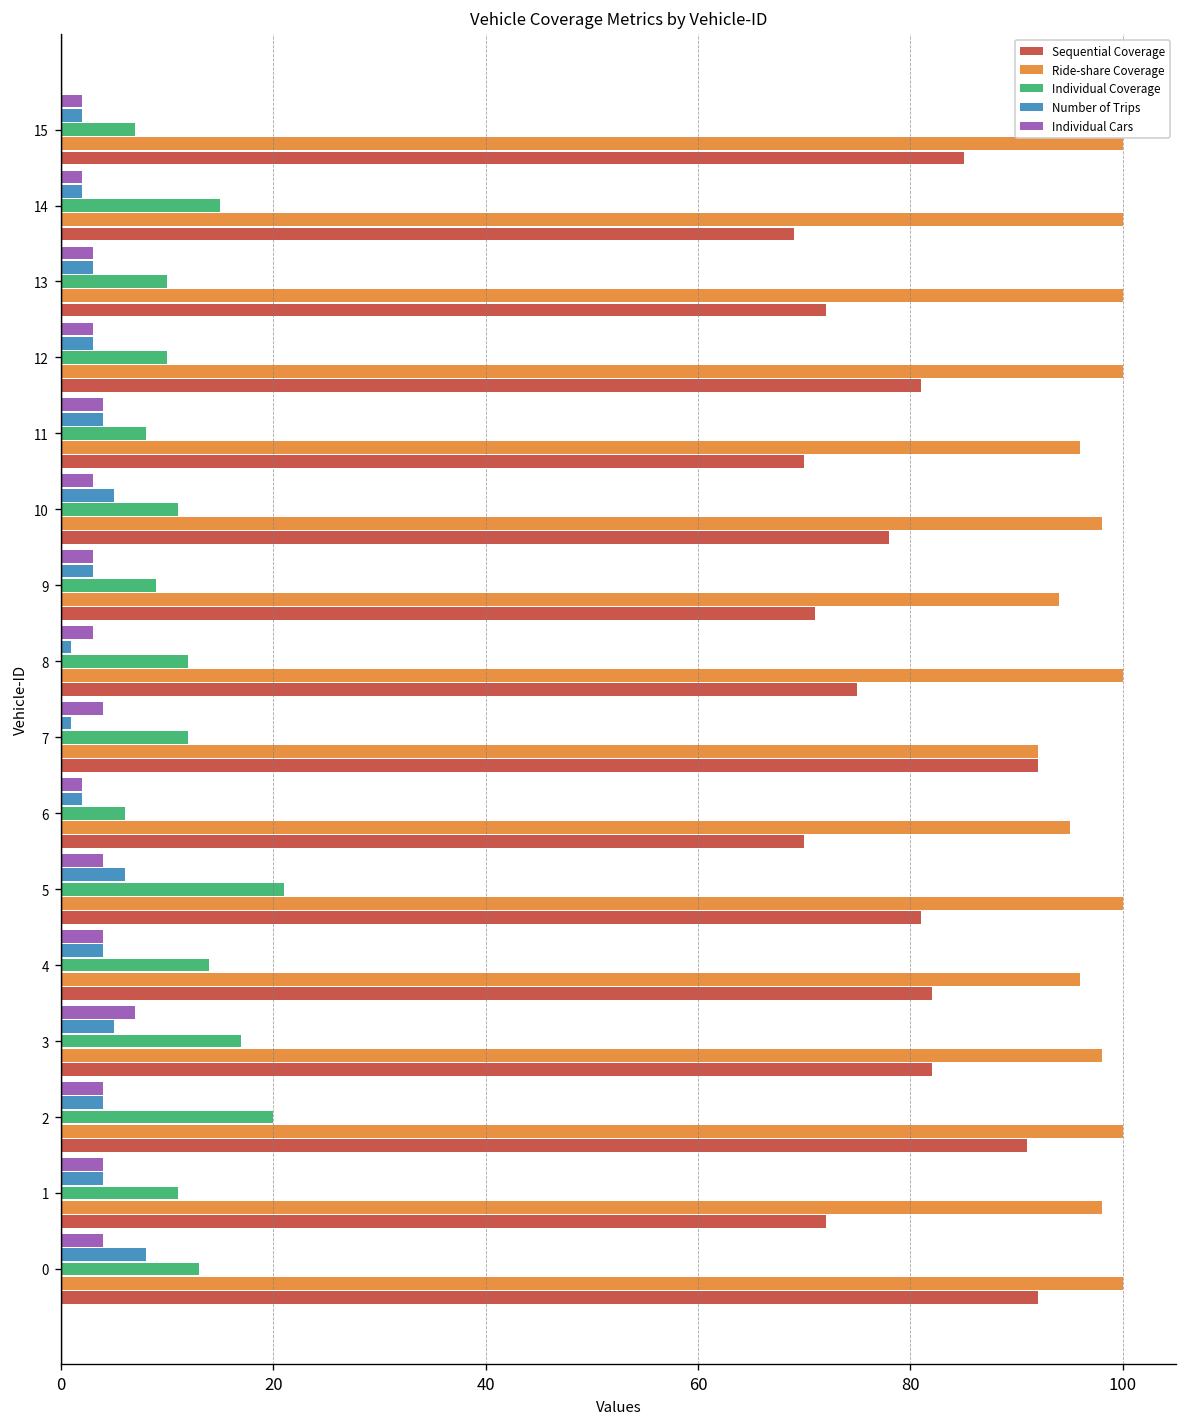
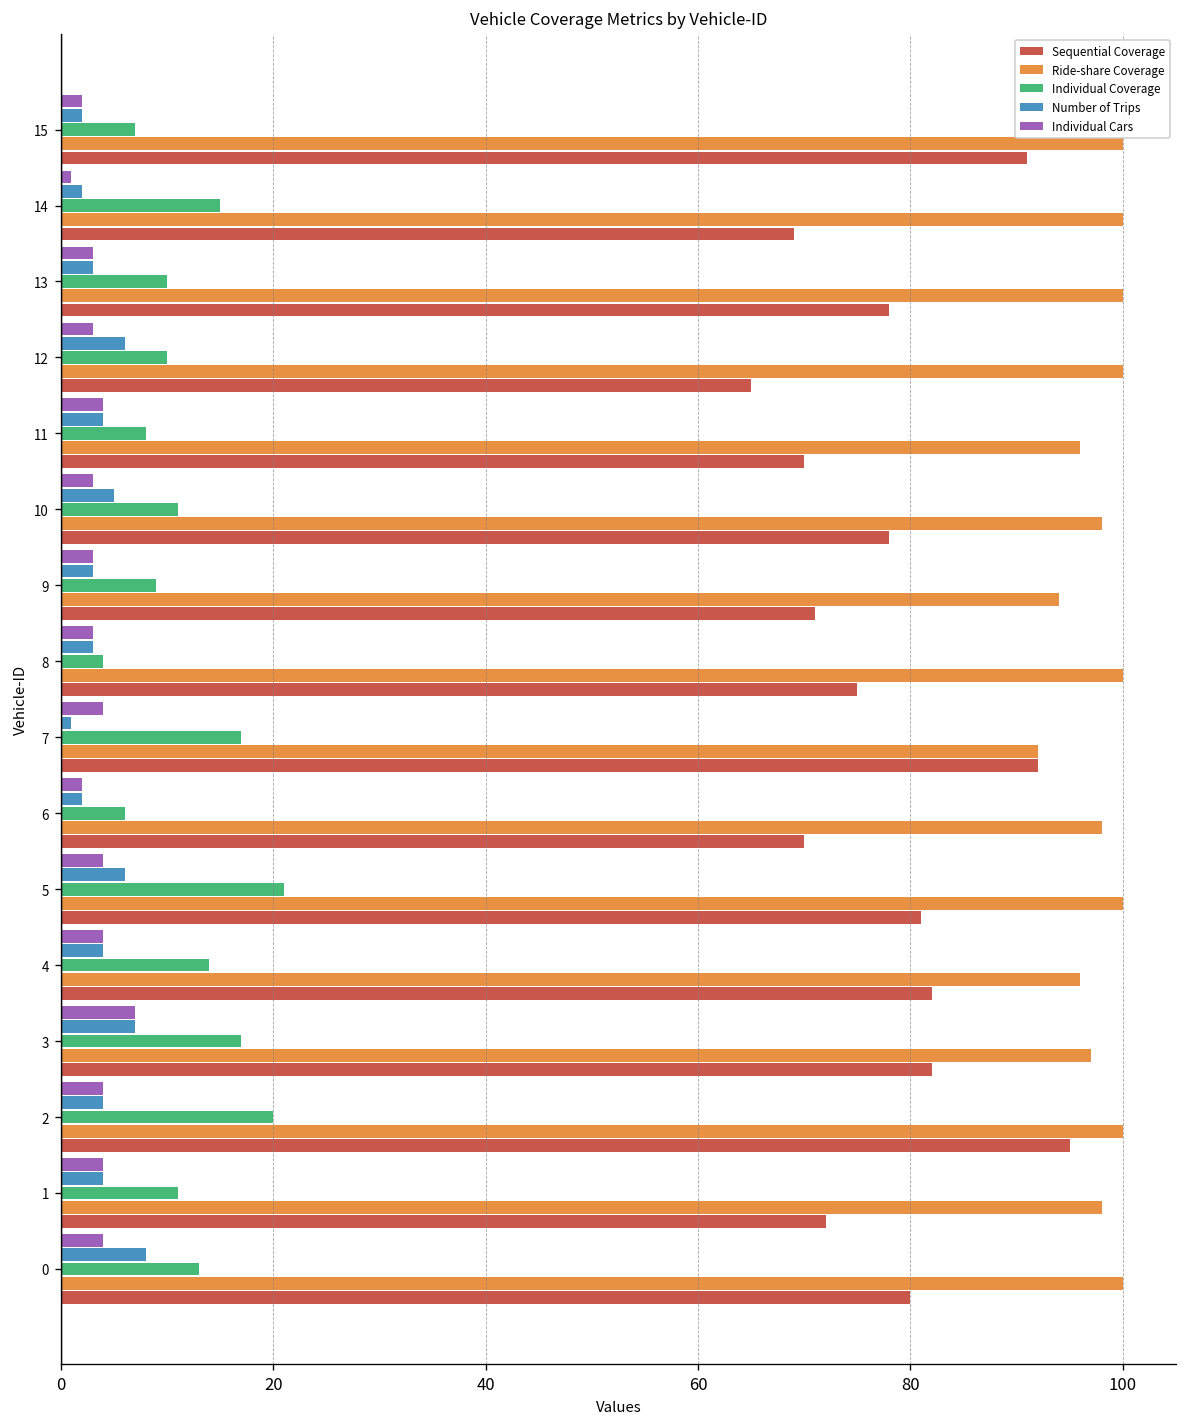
Sequential Coverage, 15: 85 -> 91
Individual Cars, 14: 2 -> 1
Sequential Coverage, 13: 72 -> 78
Number of Trips, 12: 3 -> 6
Sequential Coverage, 12: 81 -> 65
Number of Trips, 8: 1 -> 3
Individual Coverage, 8: 12 -> 4
Individual Coverage, 7: 12 -> 17
Ride-share Coverage, 6: 95 -> 98
Number of Trips, 3: 5 -> 7
Ride-share Coverage, 3: 98 -> 97
Sequential Coverage, 2: 91 -> 95
Sequential Coverage, 0: 92 -> 80
